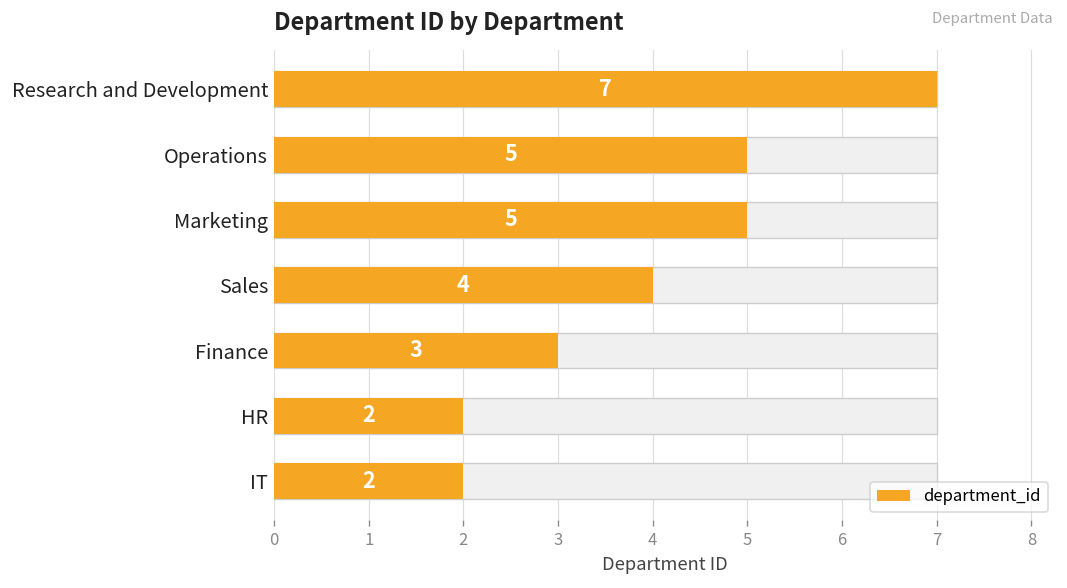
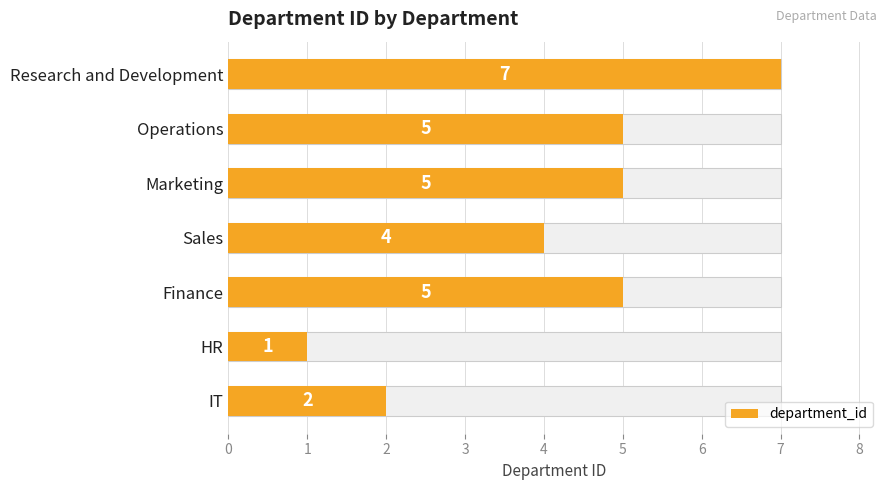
department_id, Finance: 3 -> 5
department_id, HR: 2 -> 1
